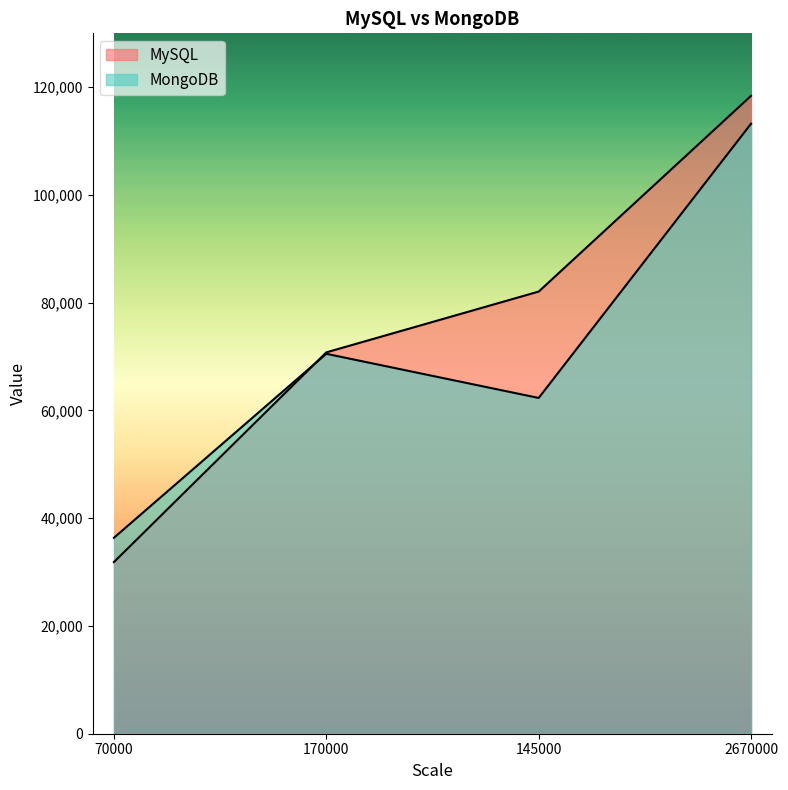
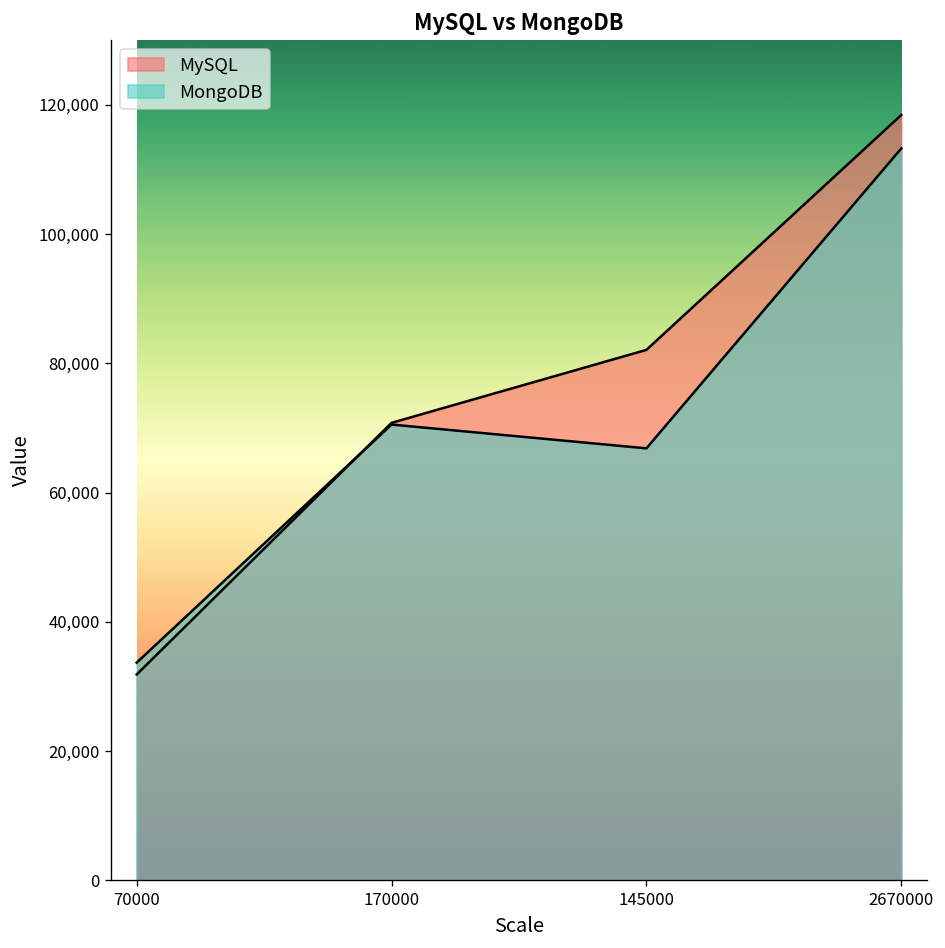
MongoDB, 70000: 36,000 -> 34,000
MongoDB, 145000: 62,000 -> 67,000
